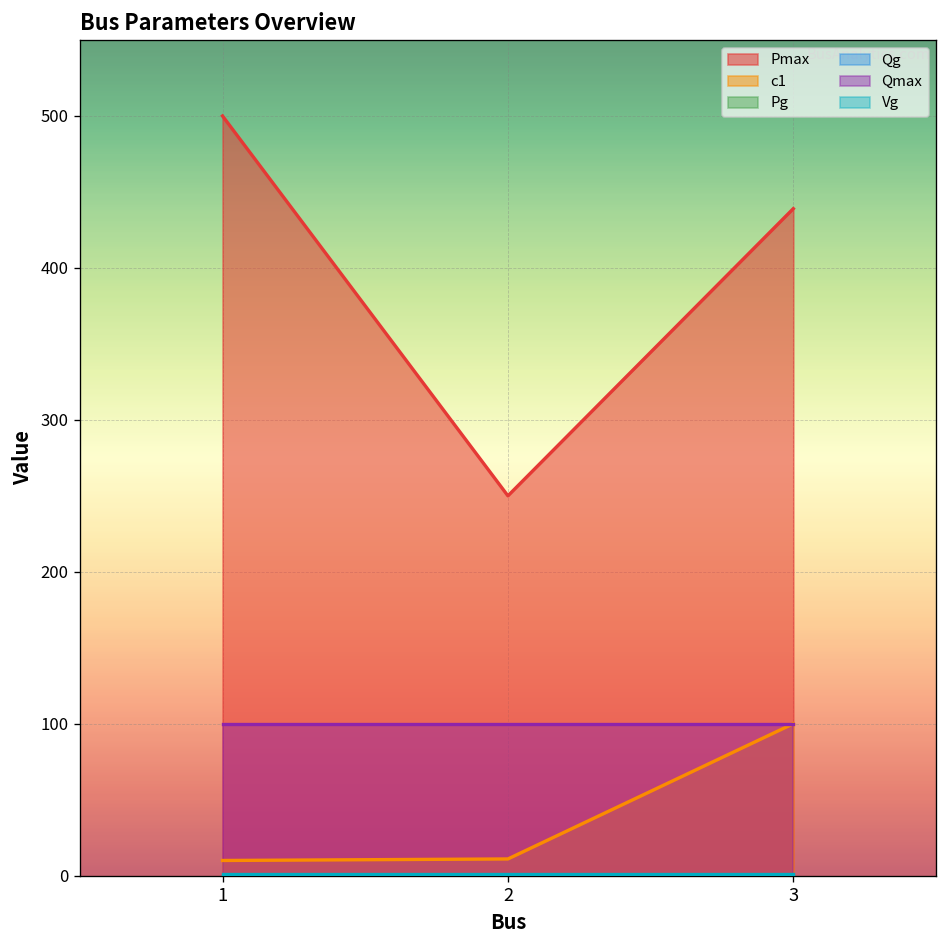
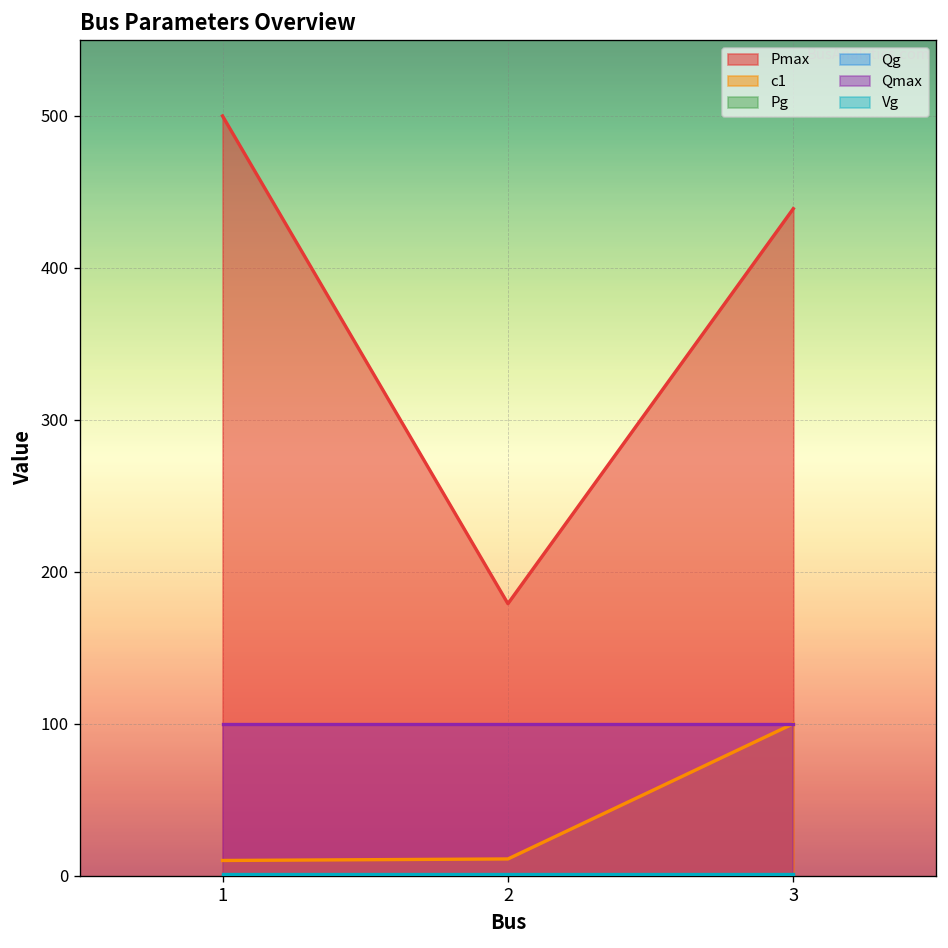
Pmax, 2: 250 -> 179
